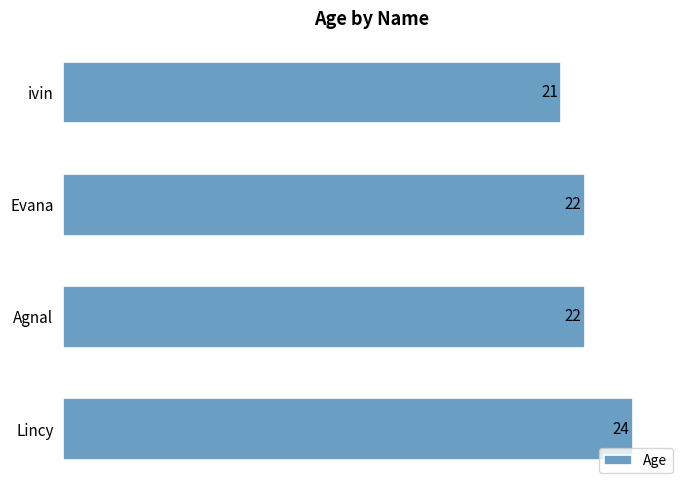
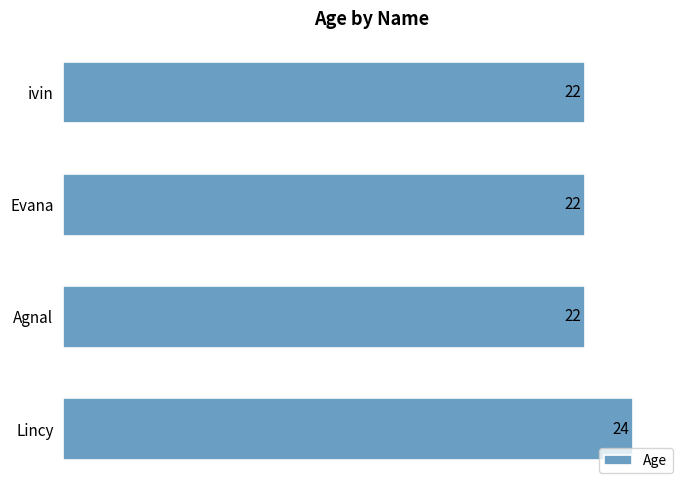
ivin: 21 -> 22
